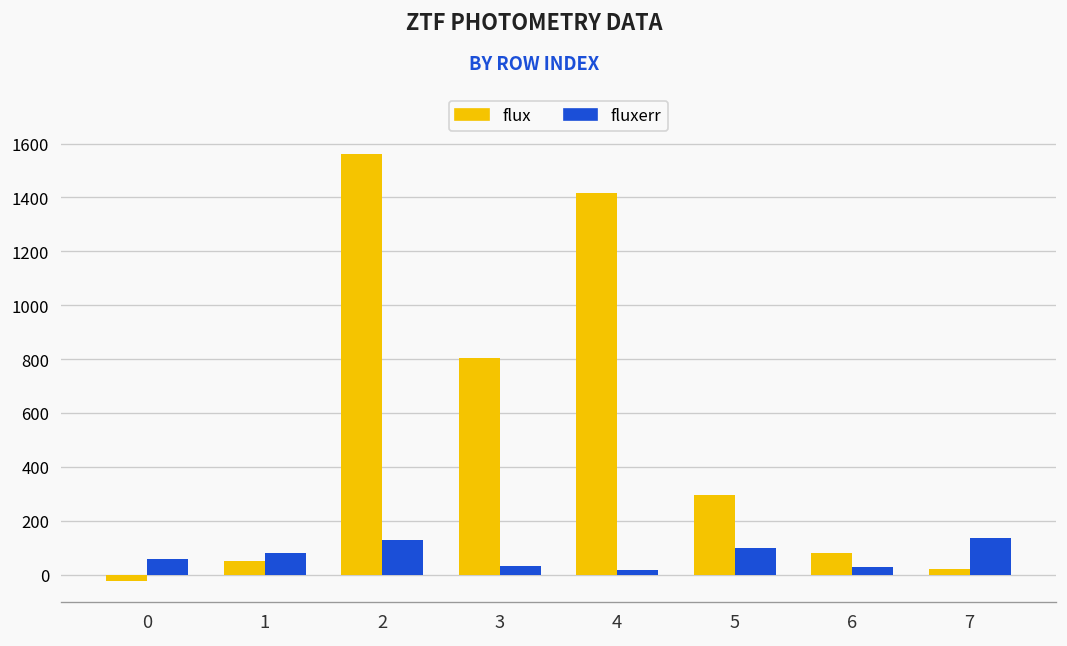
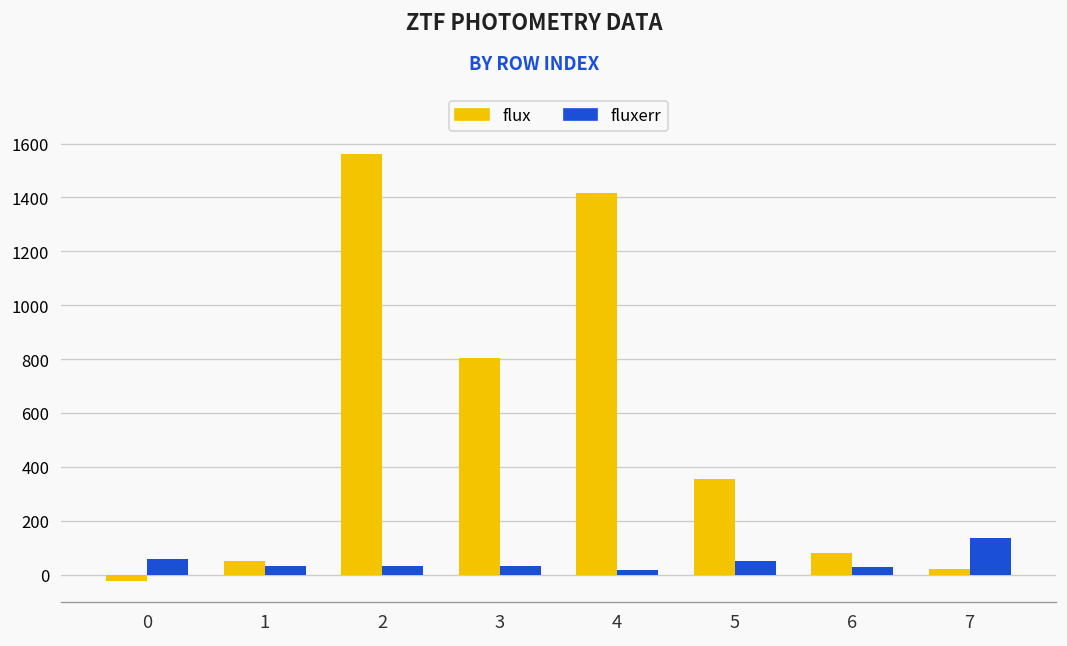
fluxerr, 1: 80 -> 30
fluxerr, 2: 130 -> 30
flux, 5: 290 -> 360
fluxerr, 5: 100 -> 50
